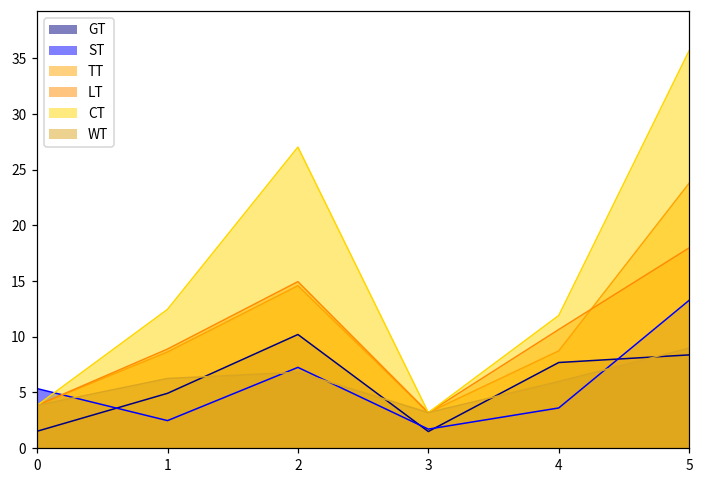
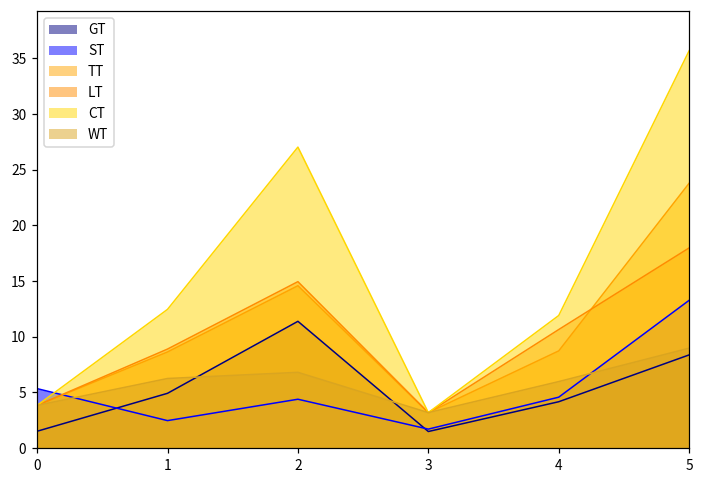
GT, 2: 10.2 -> 11.4
ST, 2: 7.2 -> 4.4
GT, 4: 7.7 -> 4.2
ST, 4: 3.6 -> 4.6
